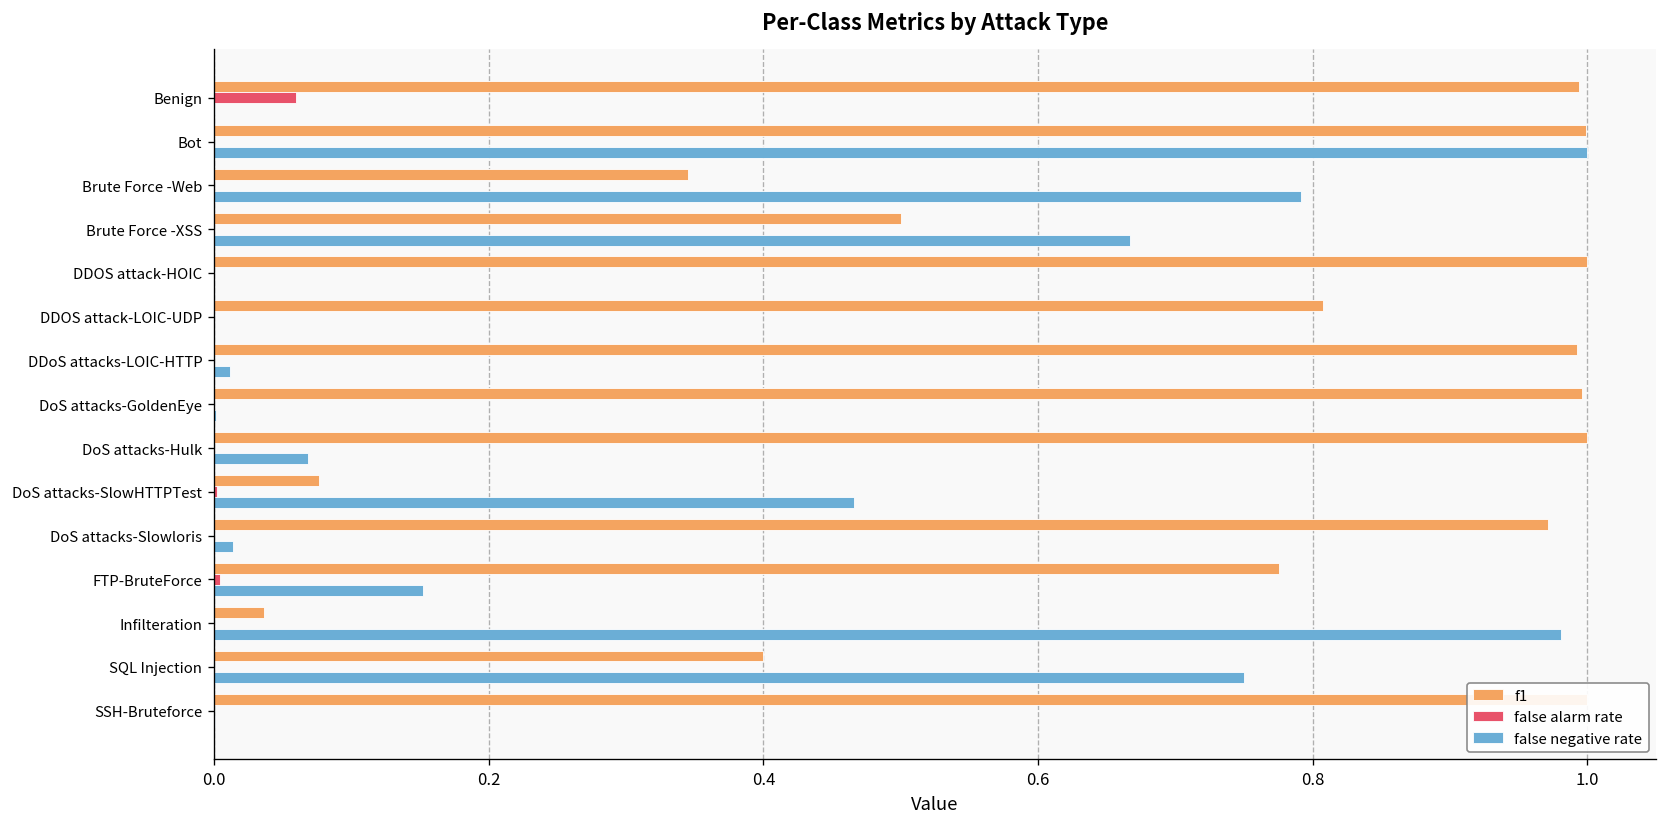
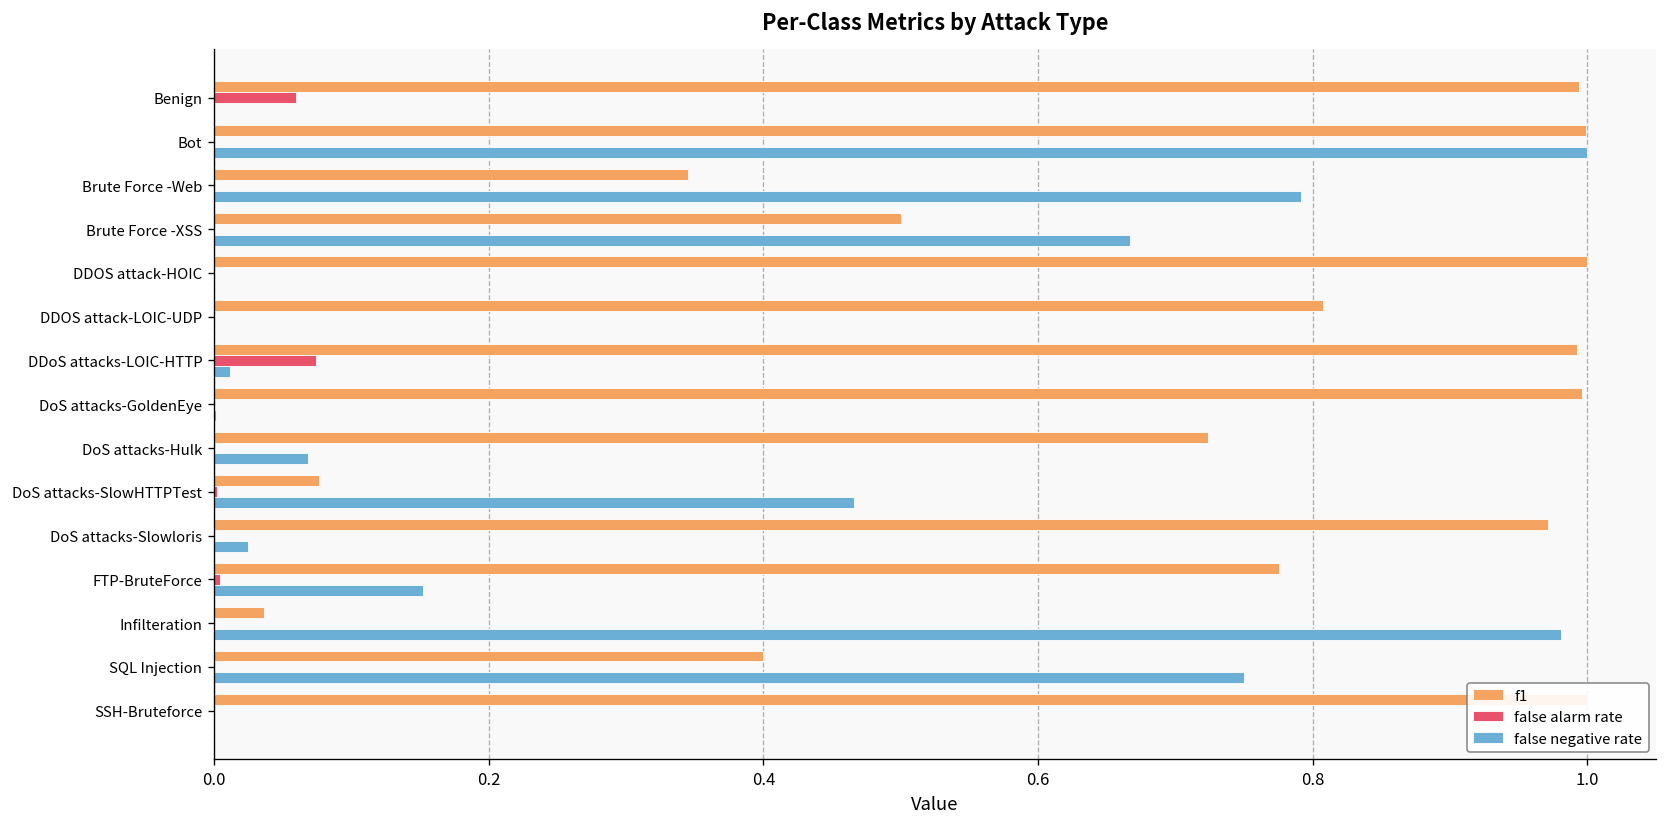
false alarm rate, DDoS attacks-LOIC-HTTP: 0.000 -> 0.075
f1, DoS attacks-Hulk: 0.999 -> 0.724
false negative rate, DoS attacks-Slowloris: 0.014 -> 0.025
